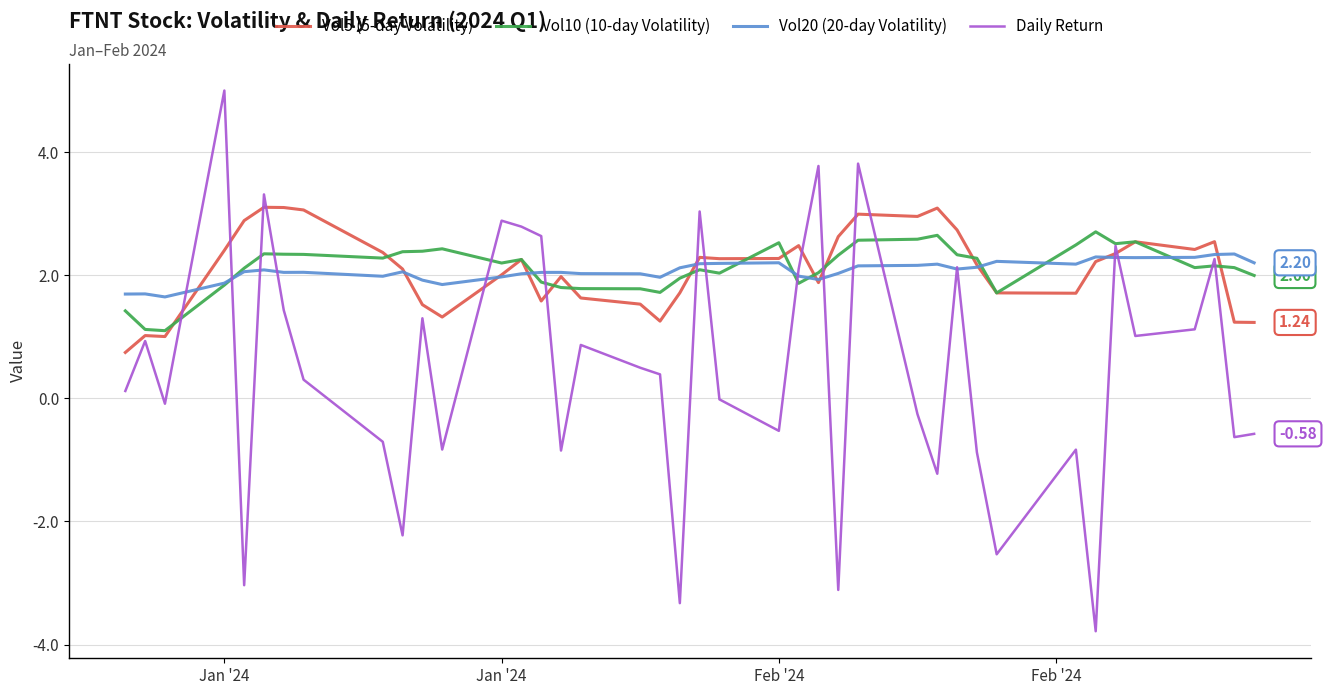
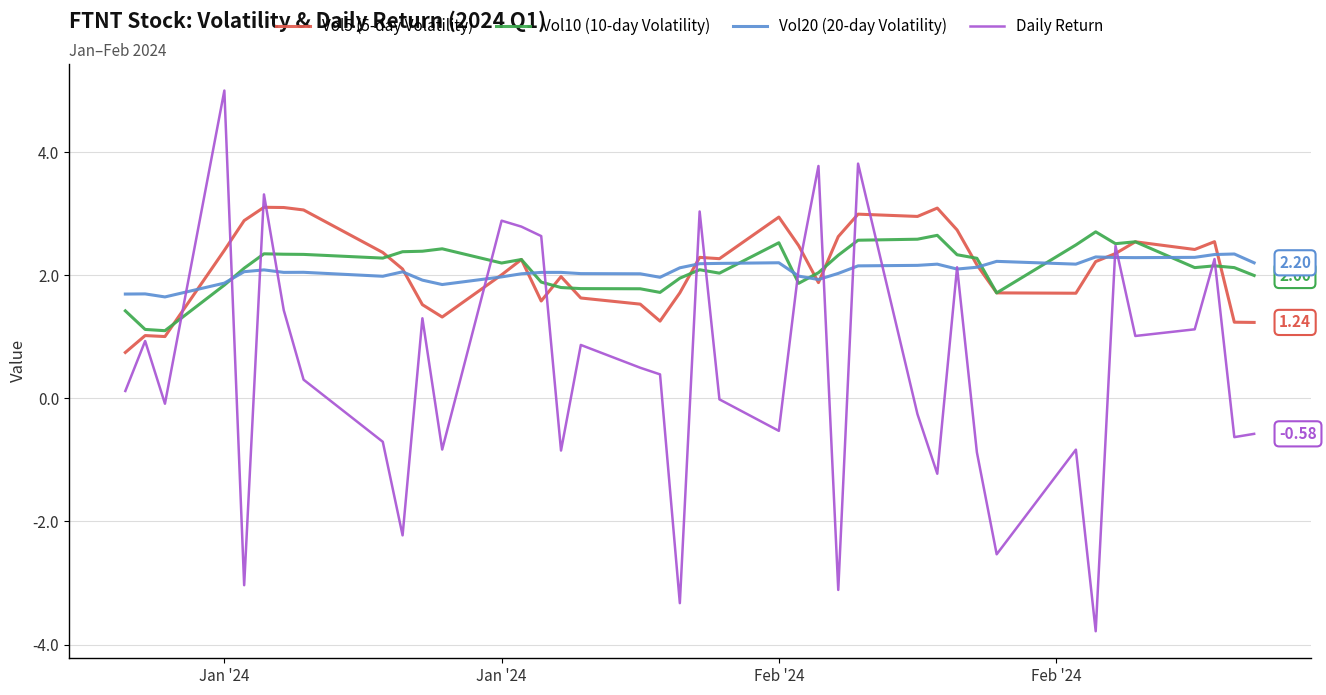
Vol5 (5-day Volatility), Feb '24: 2.3 -> 2.9
